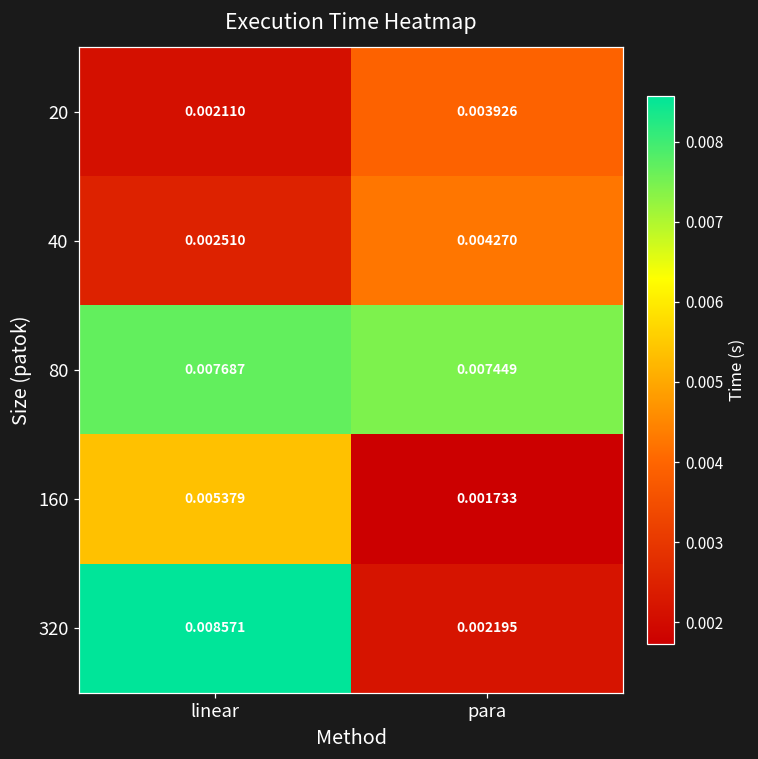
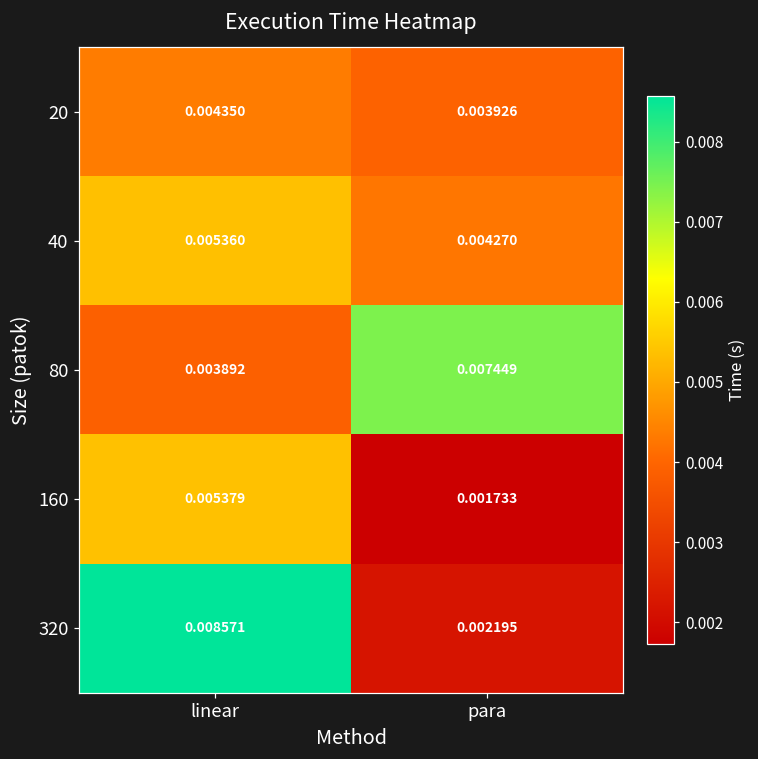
20, linear: 0.002110 -> 0.004350
40, linear: 0.002510 -> 0.005360
80, linear: 0.007687 -> 0.003892
